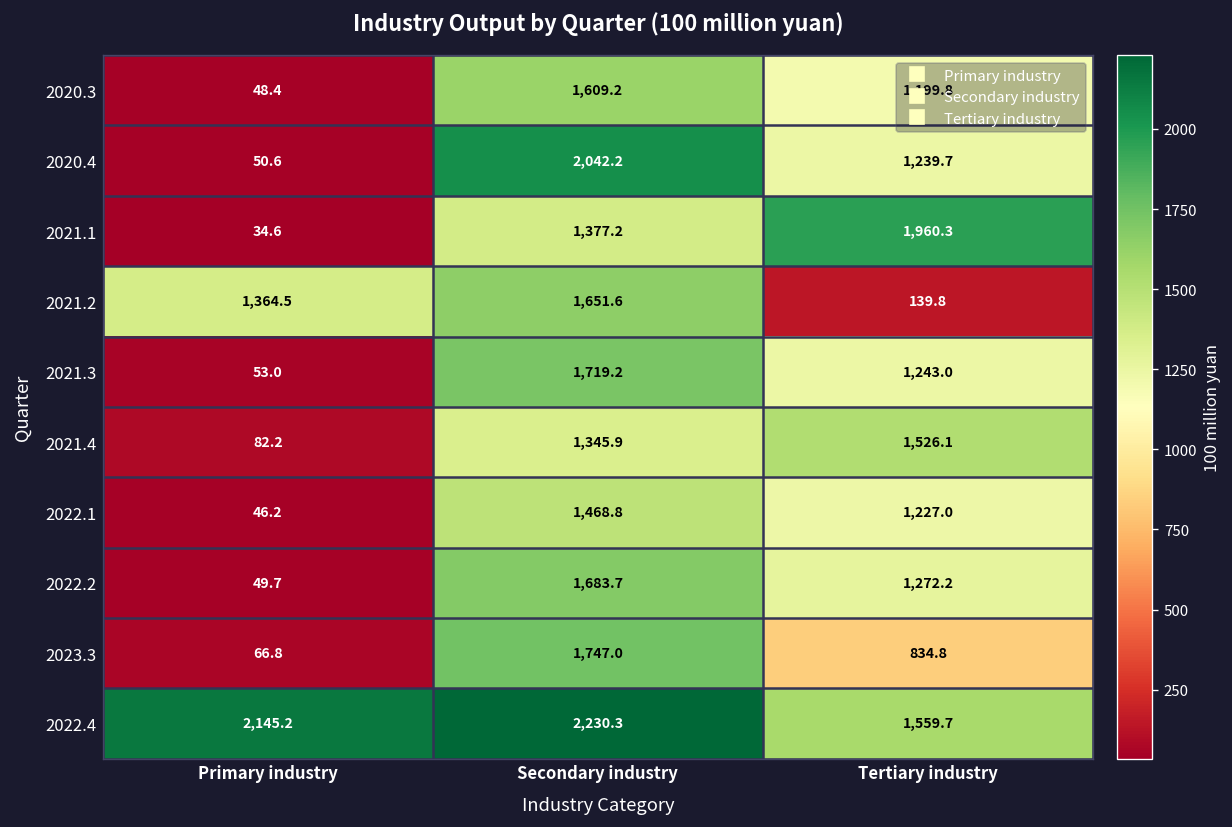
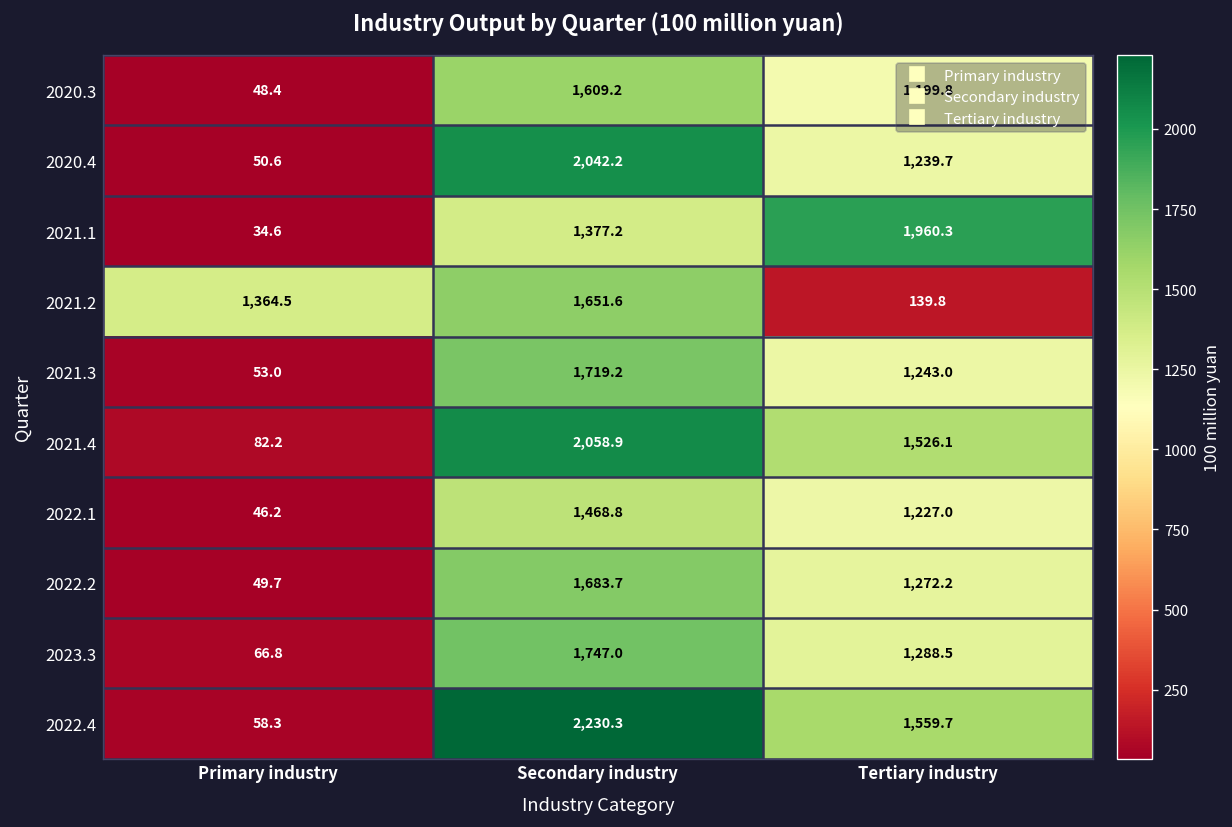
2021.4, Secondary industry: 1,345.9 -> 2,058.9
2023.3, Tertiary industry: 834.8 -> 1,288.5
2022.4, Primary industry: 2,145.2 -> 58.3
